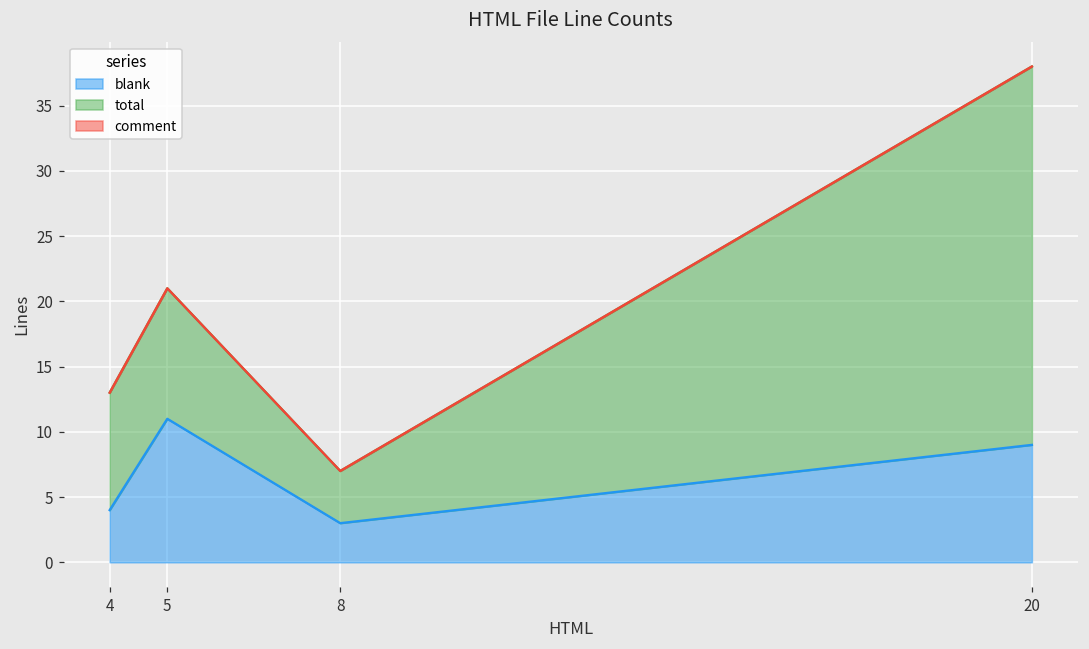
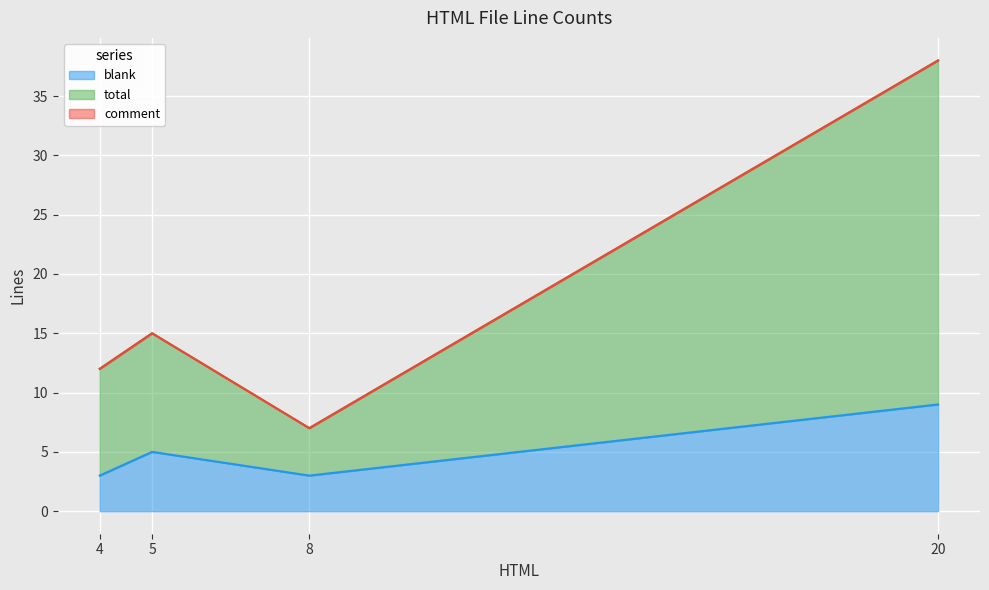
blank, 4: 4 -> 3
blank, 5: 11 -> 5
